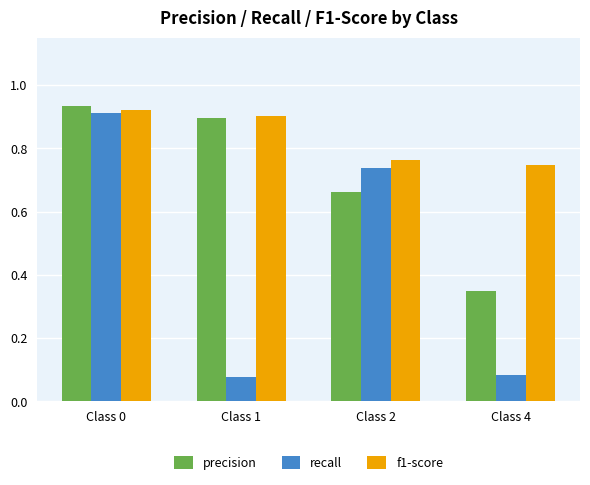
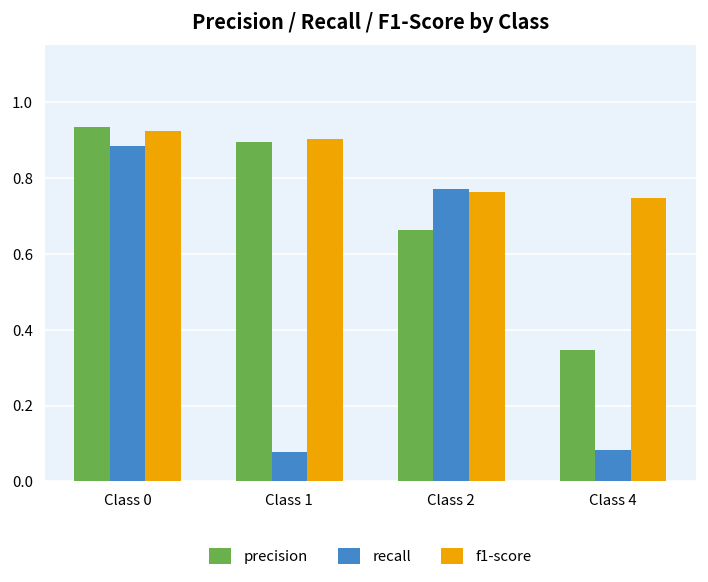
recall, Class 0: 0.91 -> 0.88
recall, Class 2: 0.74 -> 0.77
